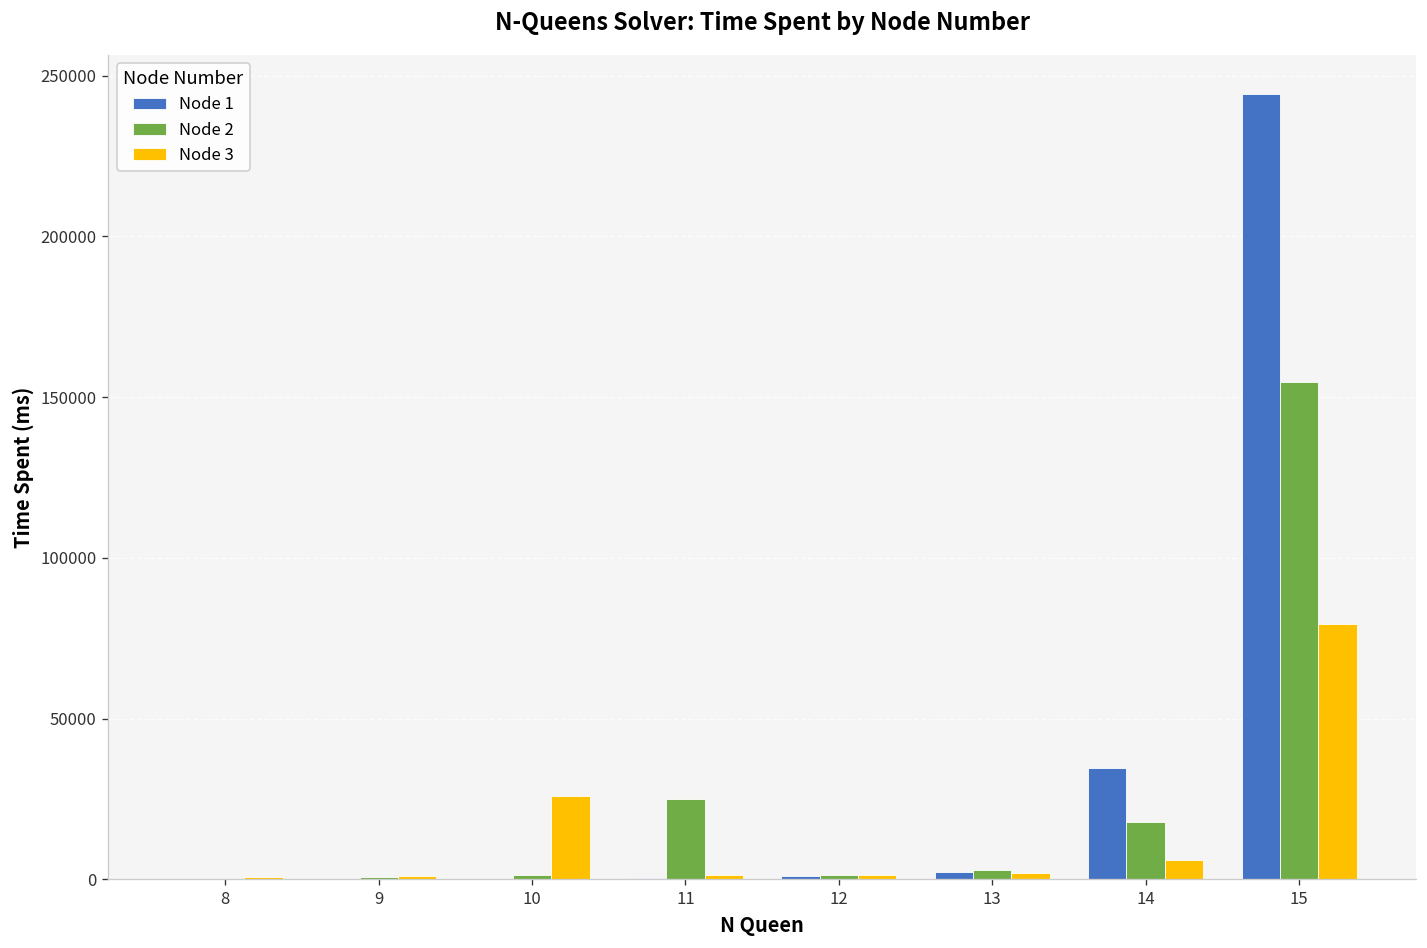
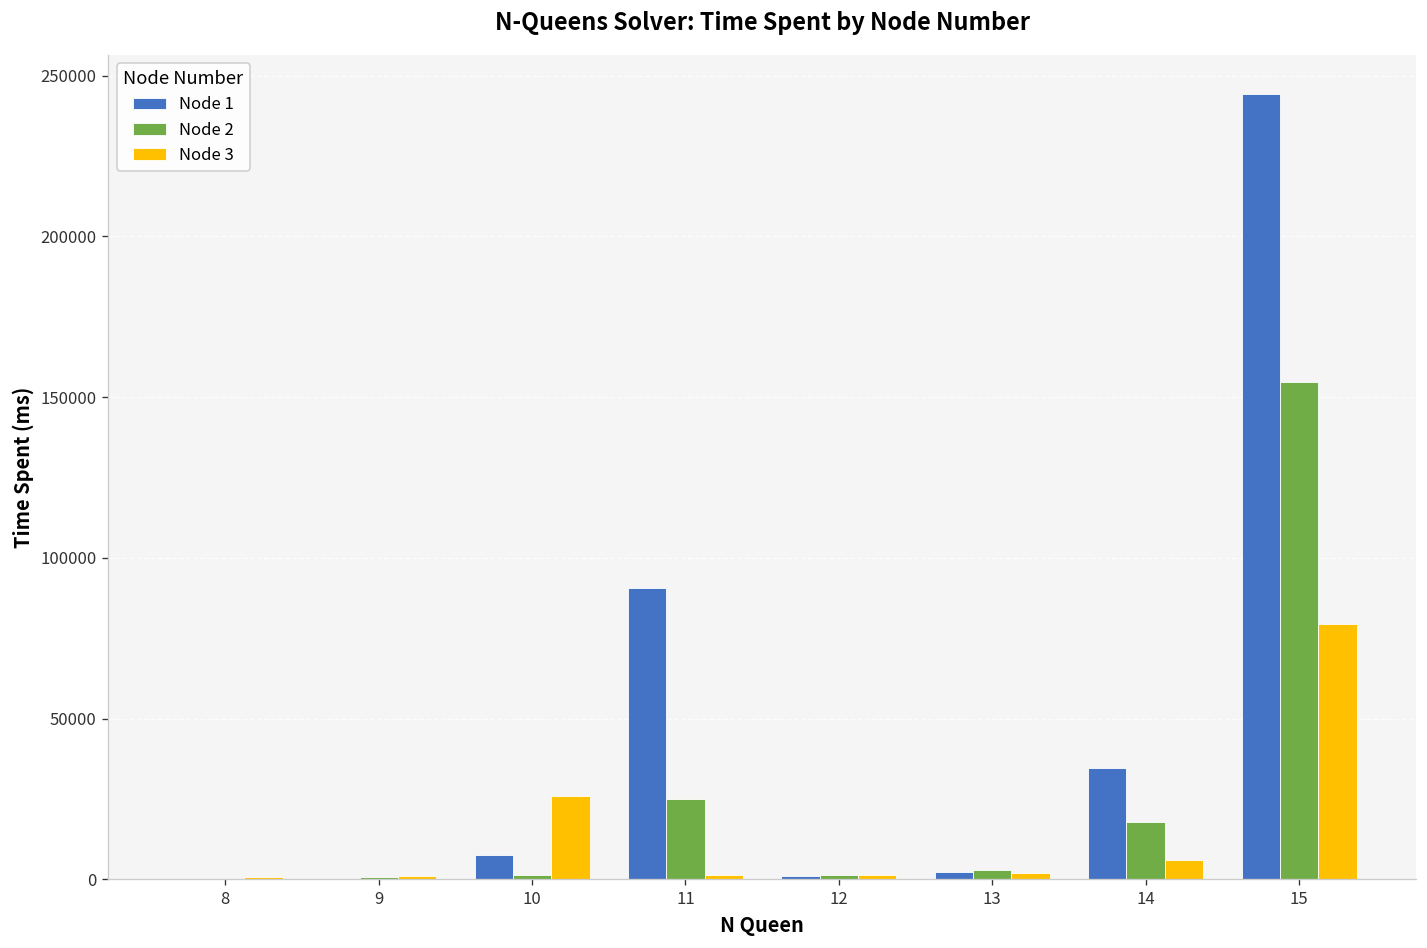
Node 1, 10: 0 -> 8000
Node 1, 11: 0 -> 91000
